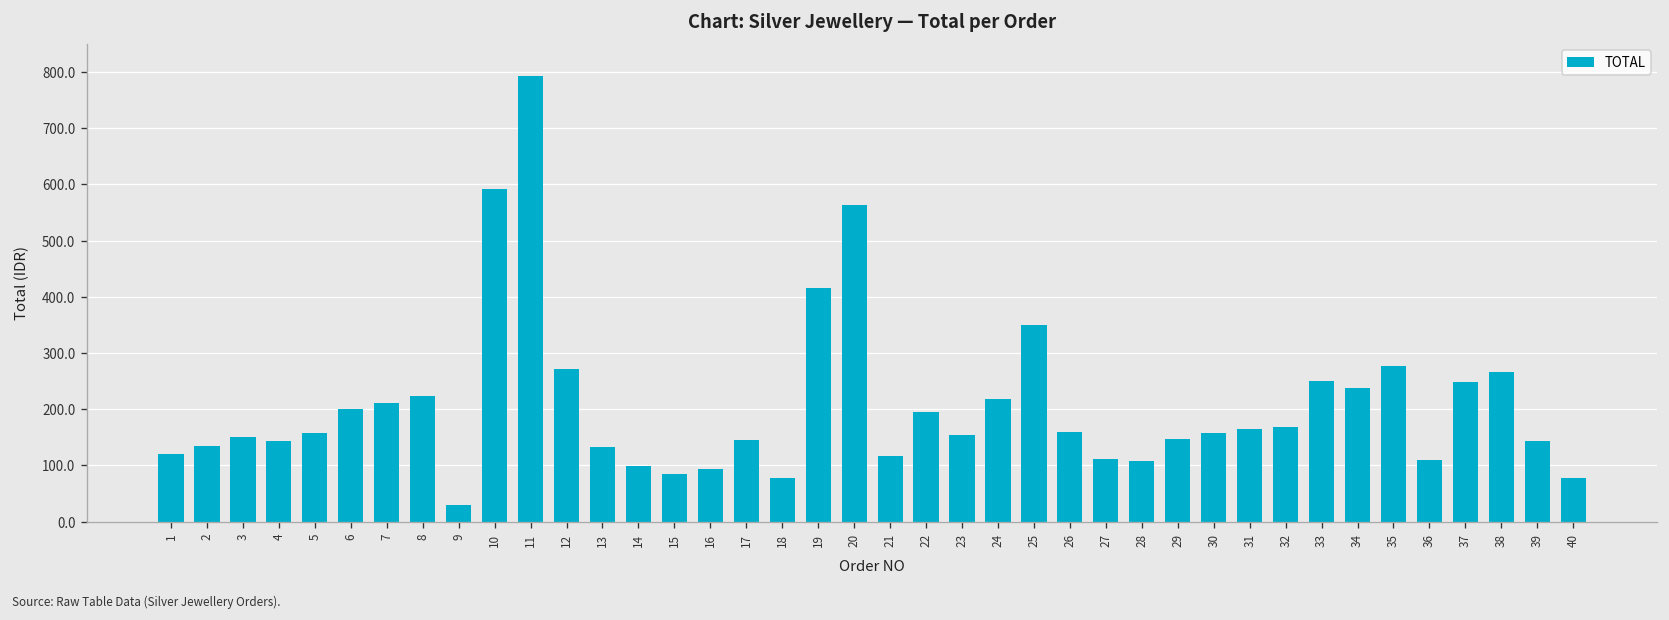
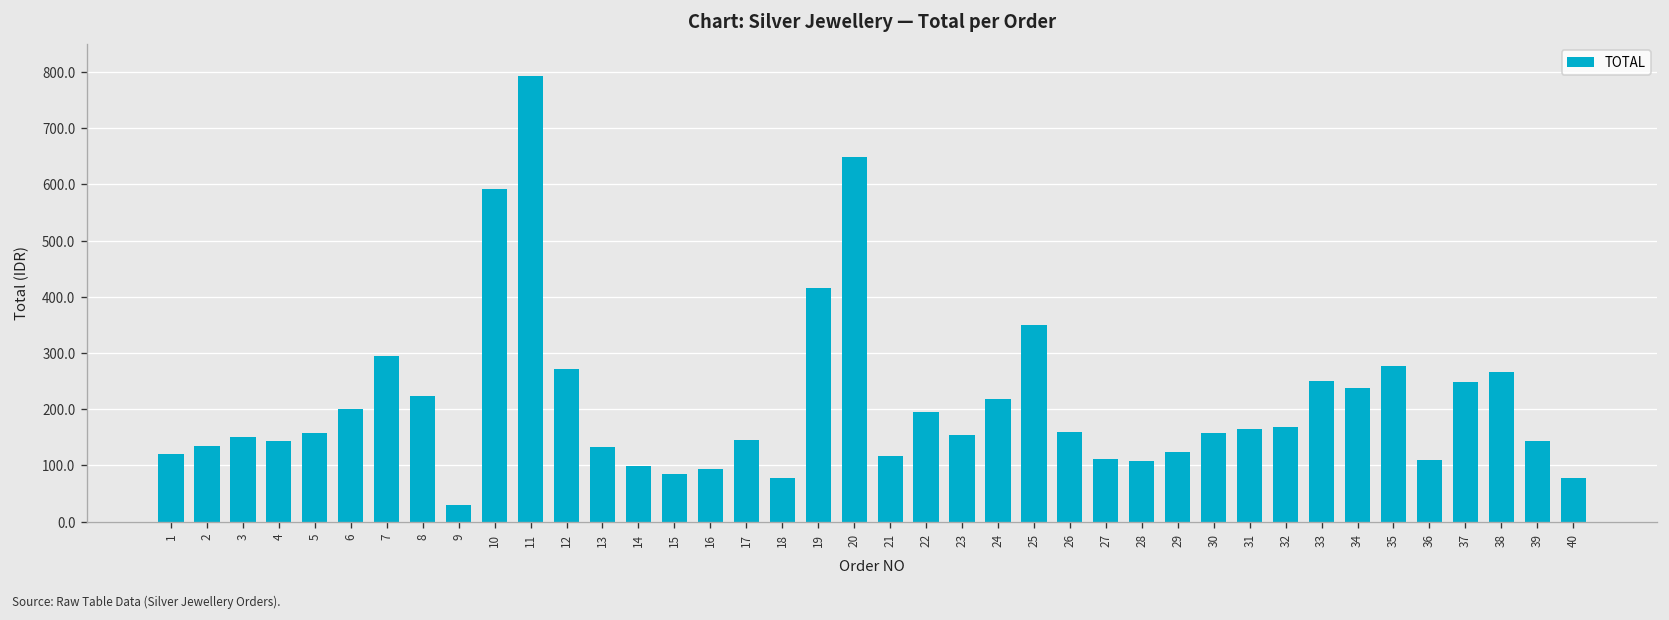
7: 210 -> 290
20: 560 -> 650
29: 150 -> 120
